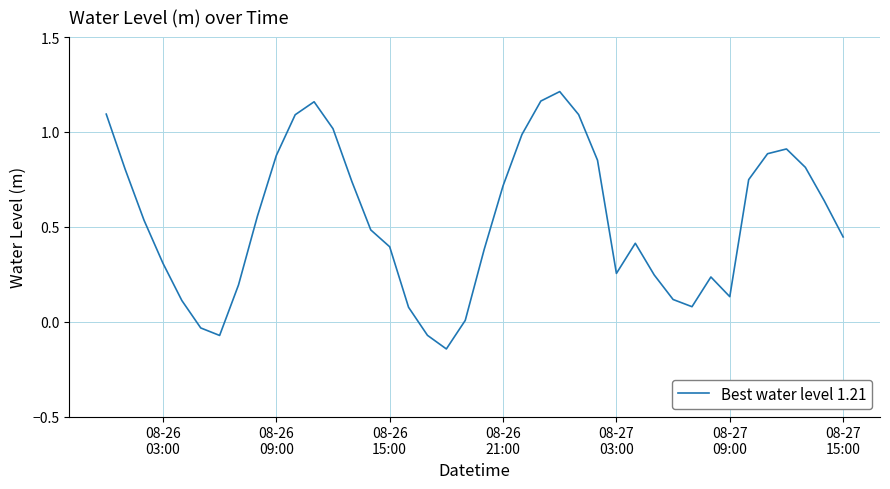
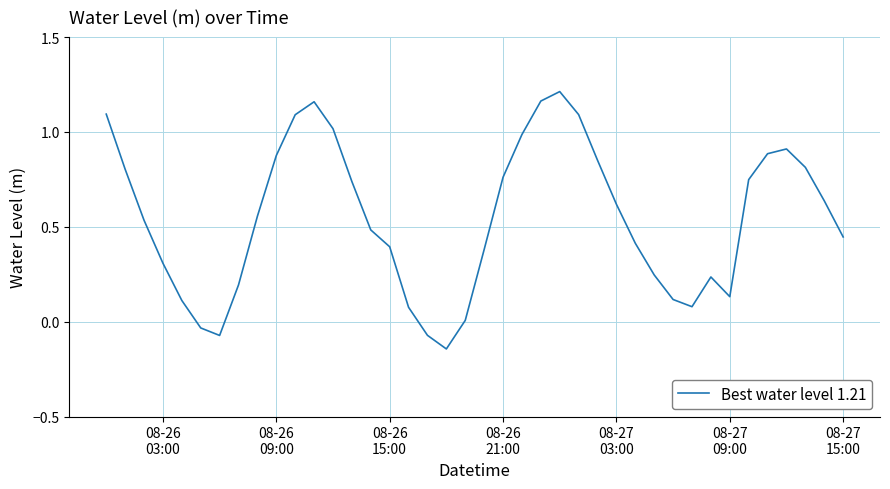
08-26 21:00: 0.72 -> 0.76
08-27 03:00: 0.25 -> 0.62
